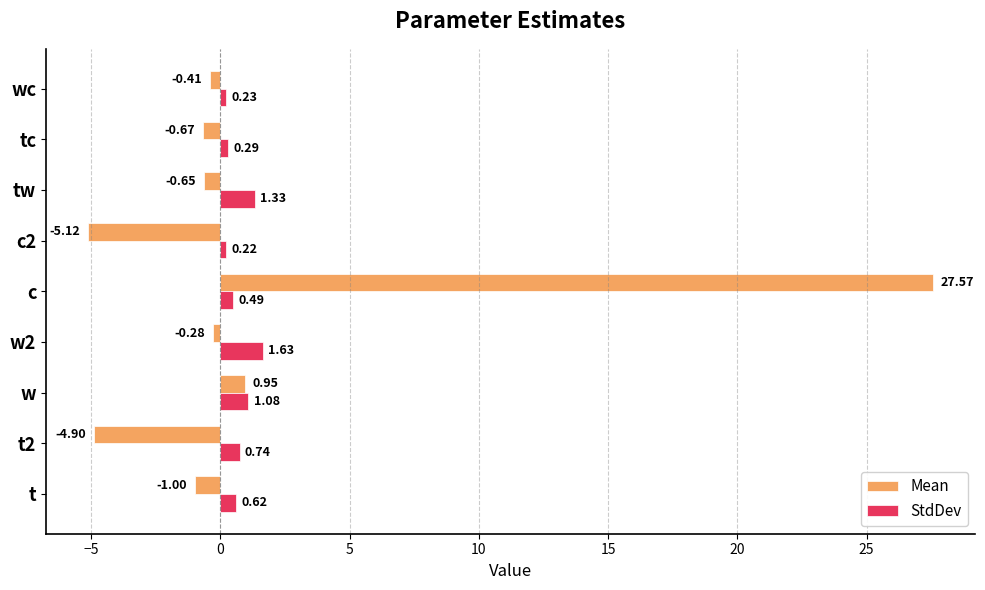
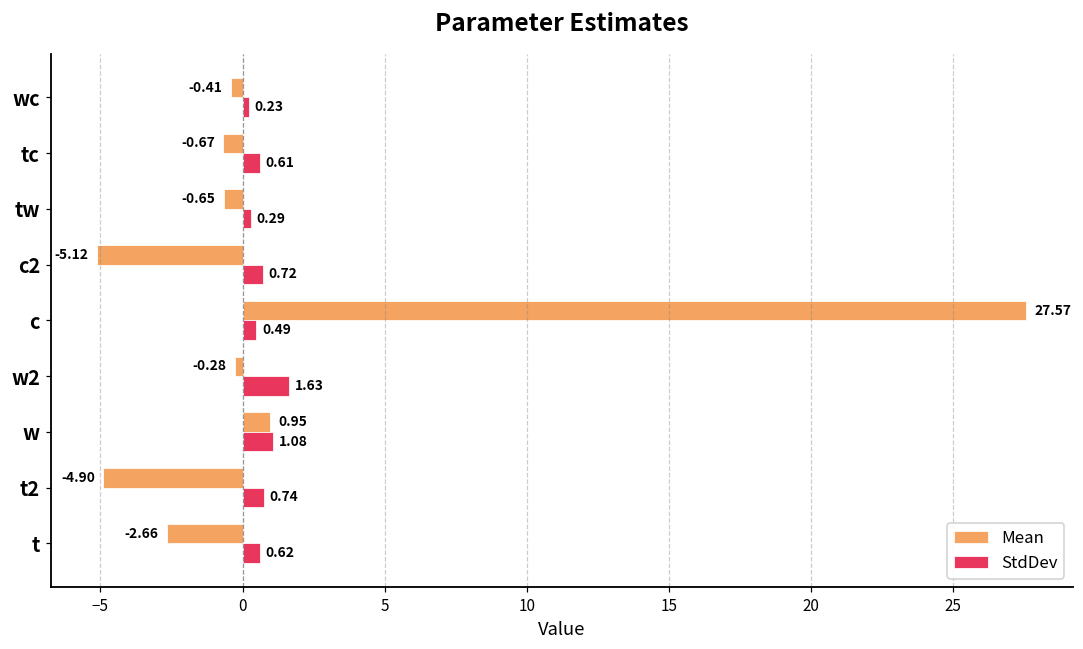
StdDev, tc: 0.29 -> 0.61
StdDev, tw: 1.33 -> 0.29
StdDev, c2: 0.22 -> 0.72
Mean, t: -1.00 -> -2.66
